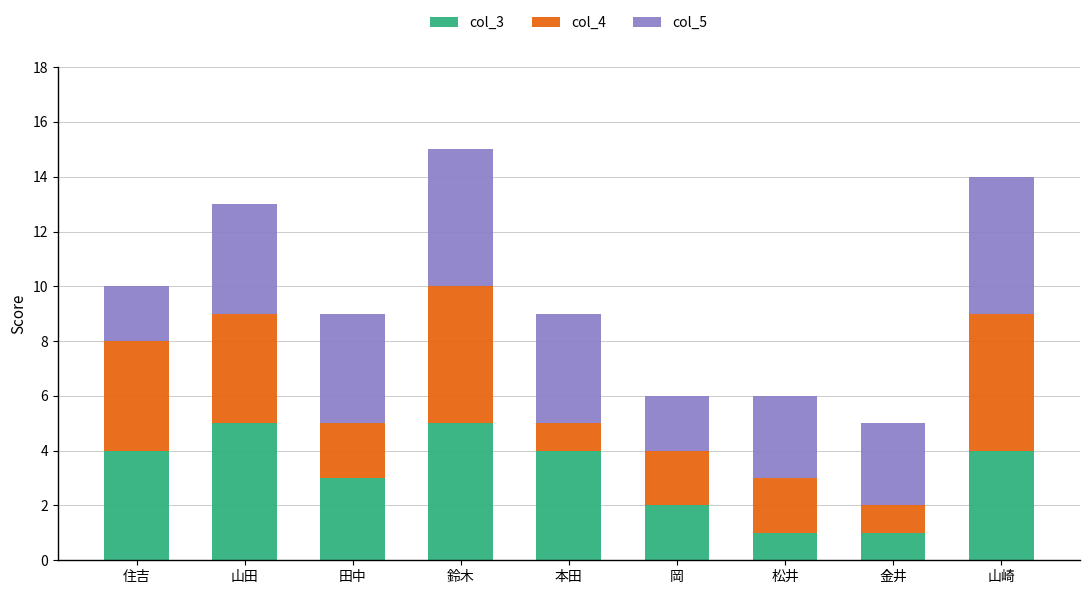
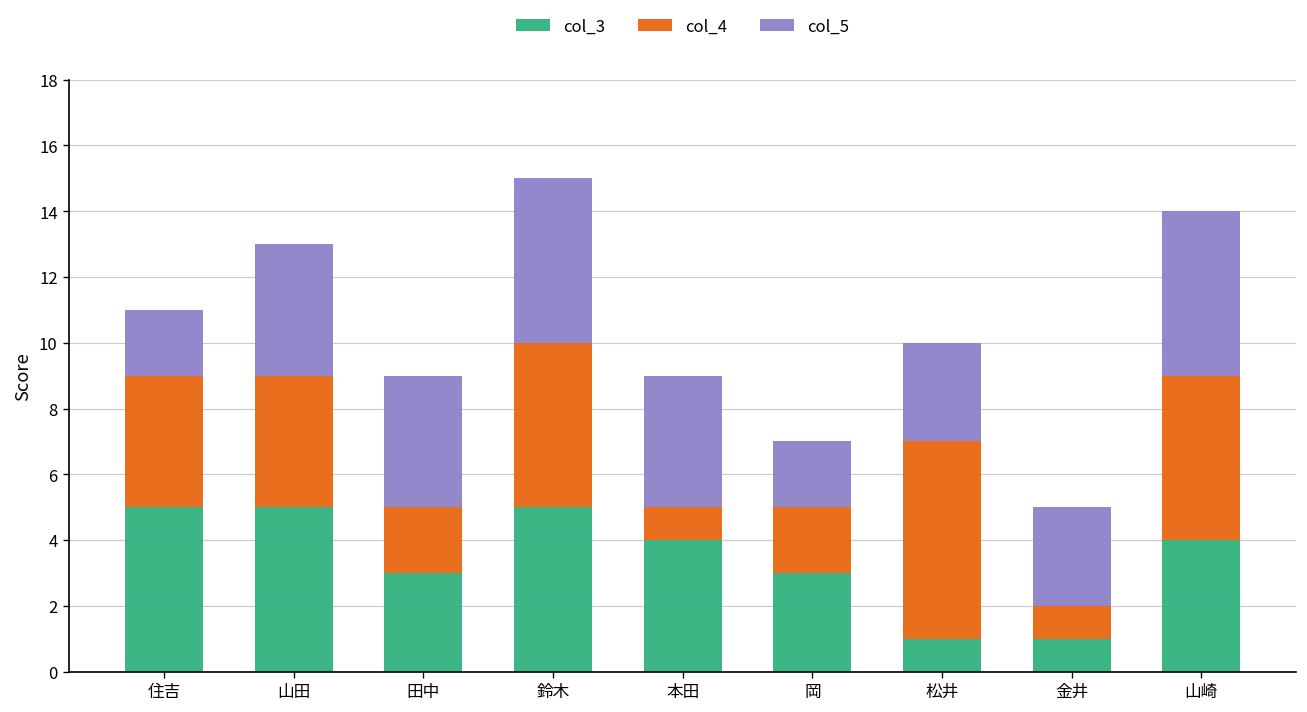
col_3, 住吉: 4 -> 5
col_3, 岡: 2 -> 3
col_4, 松井: 2 -> 6
